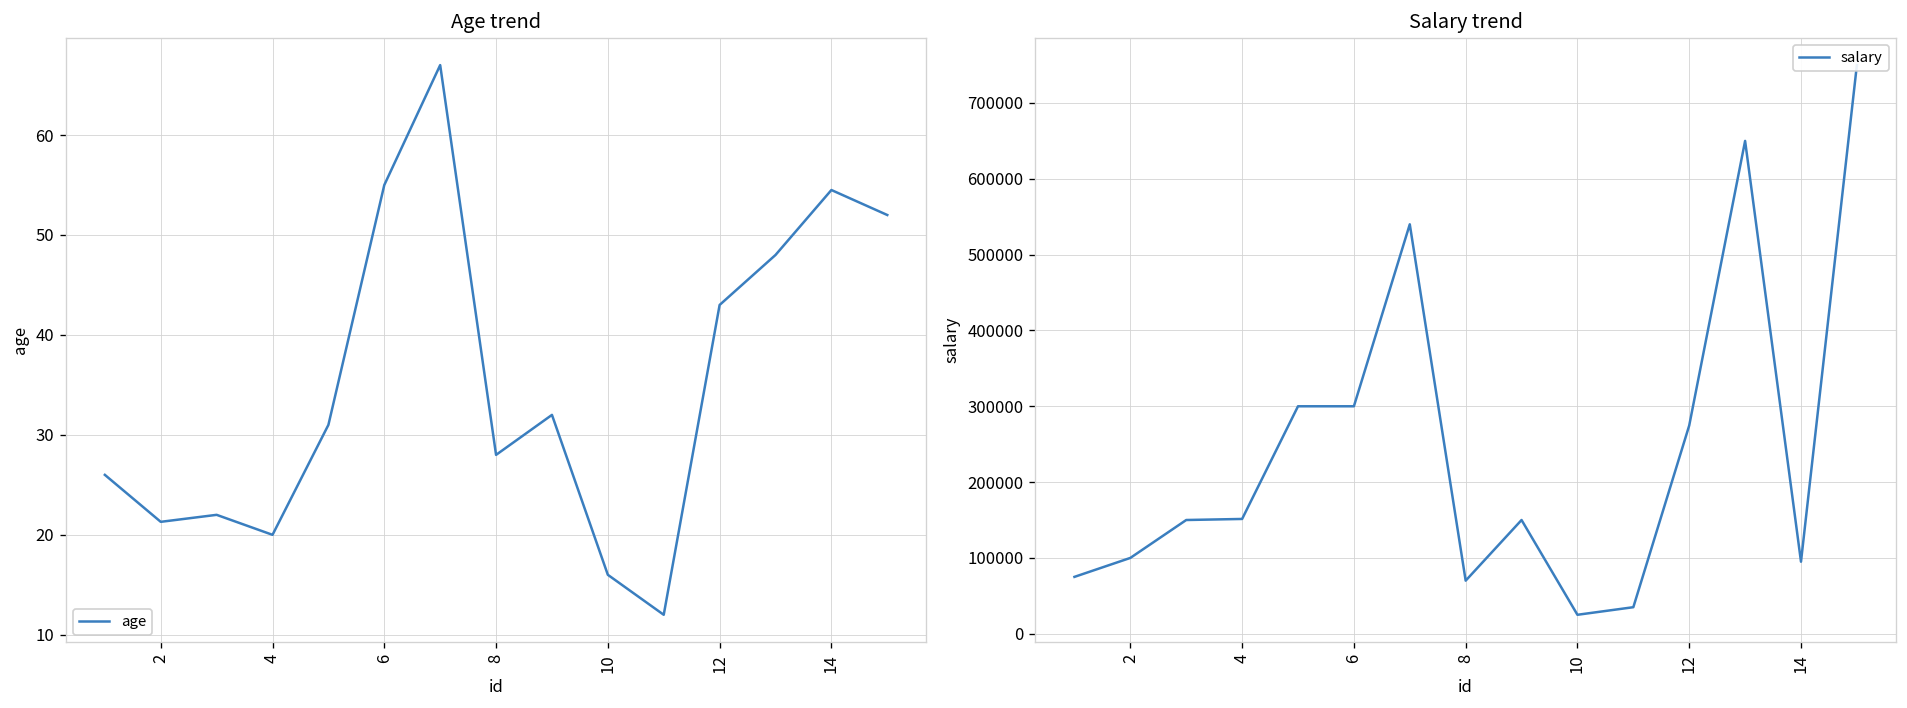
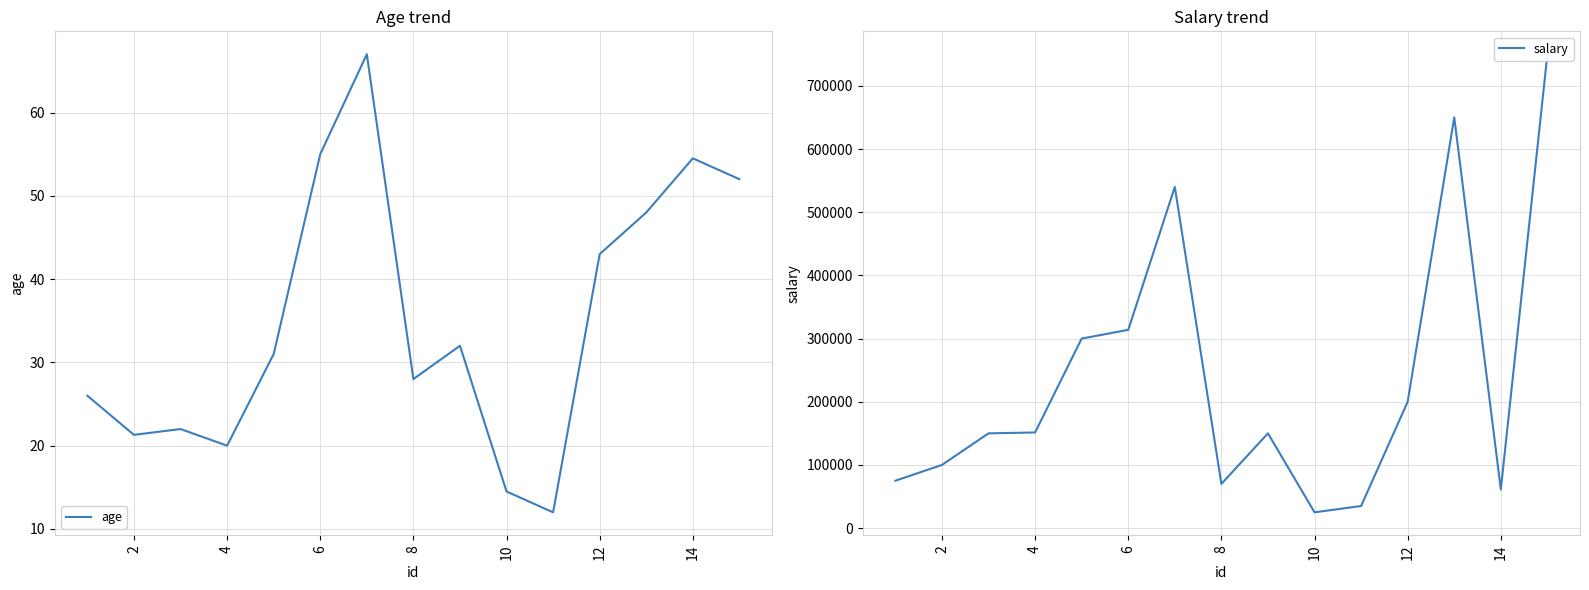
Age trend, 10: 16 -> 15
Salary trend, 6: 300000 -> 310000
Salary trend, 12: 270000 -> 200000
Salary trend, 14: 100000 -> 60000
